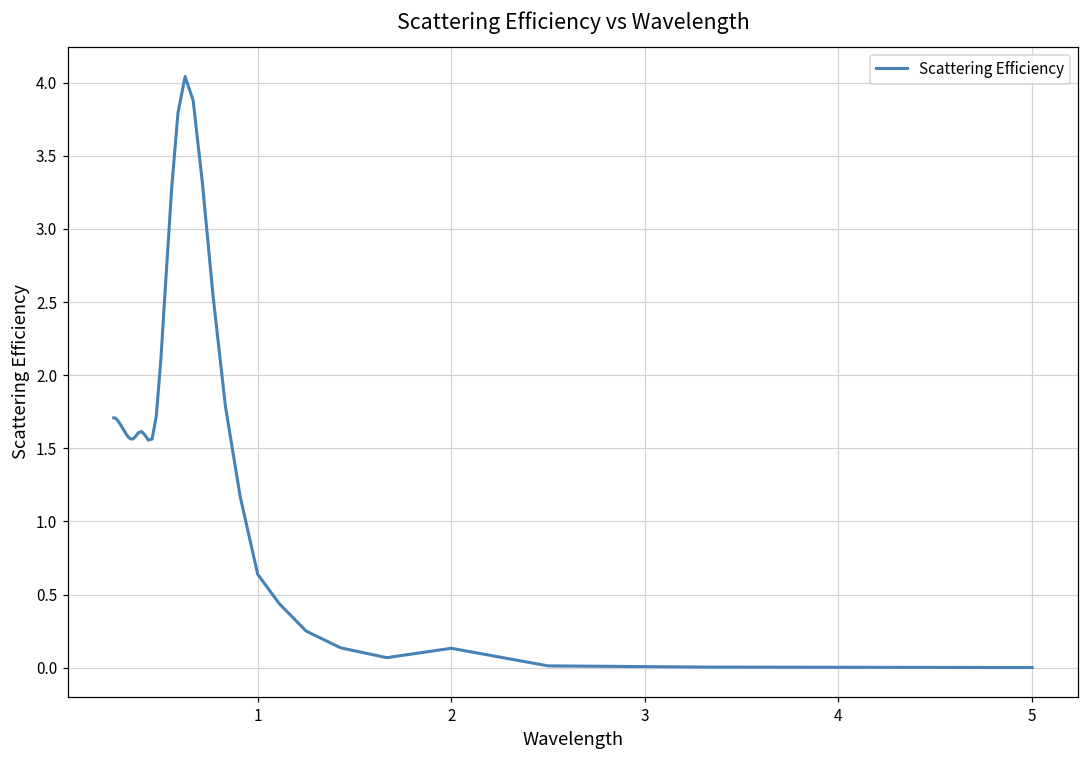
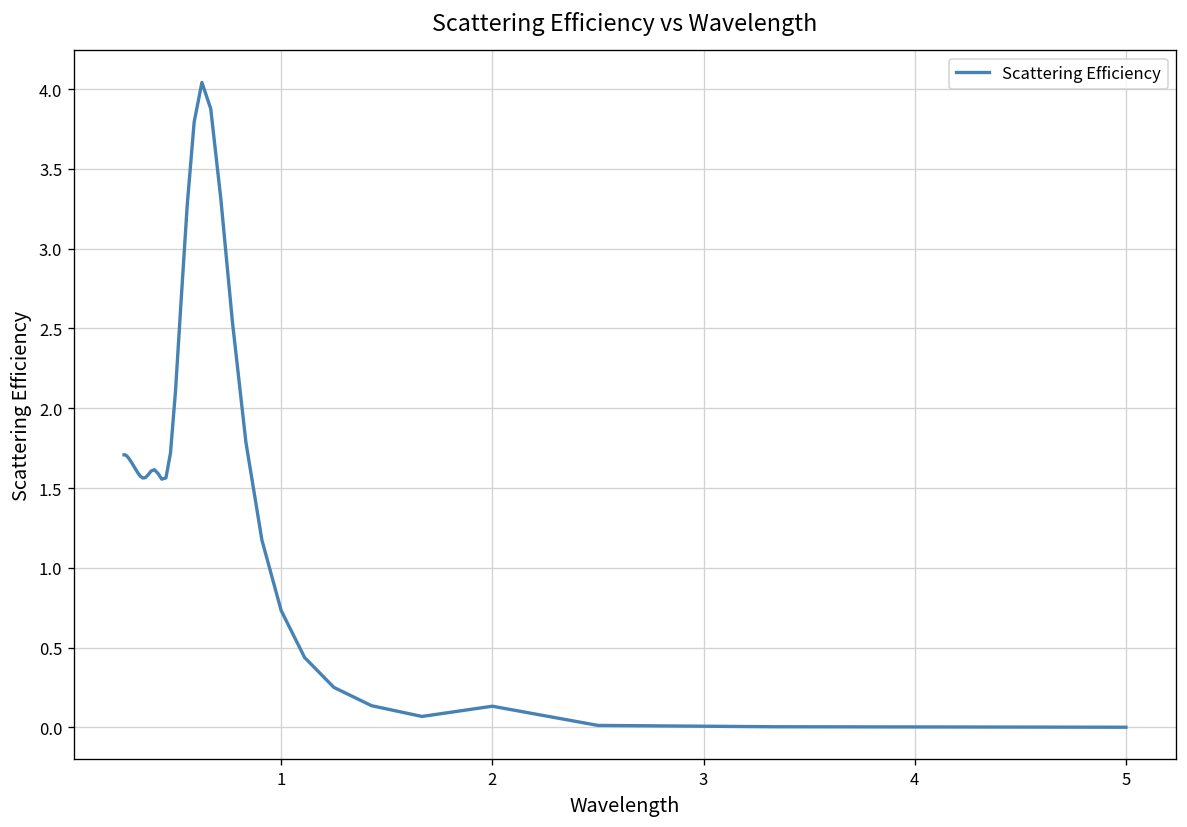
1: 0.64 -> 0.73
